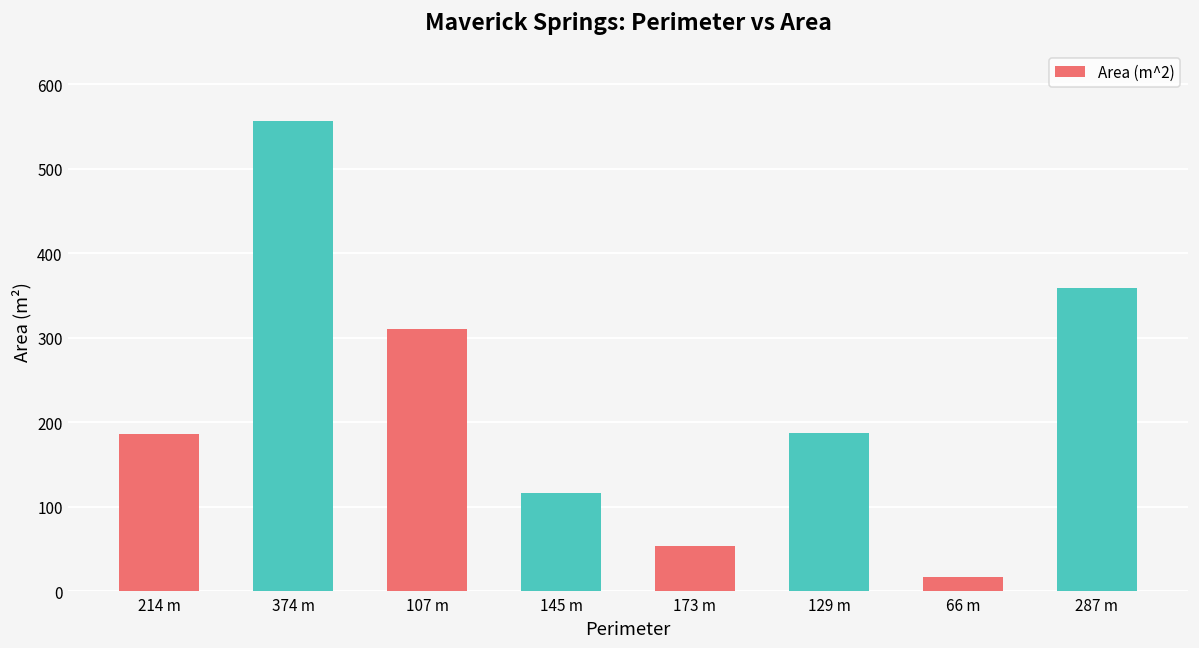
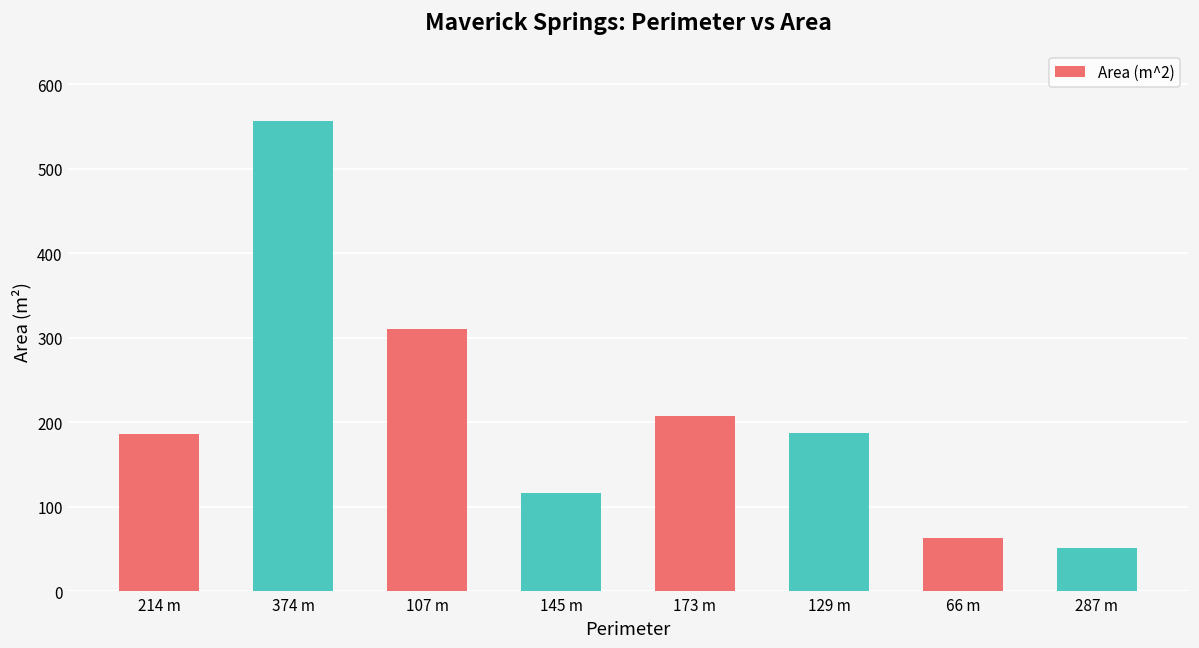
173 m: 50 -> 210
66 m: 20 -> 60
287 m: 360 -> 50
